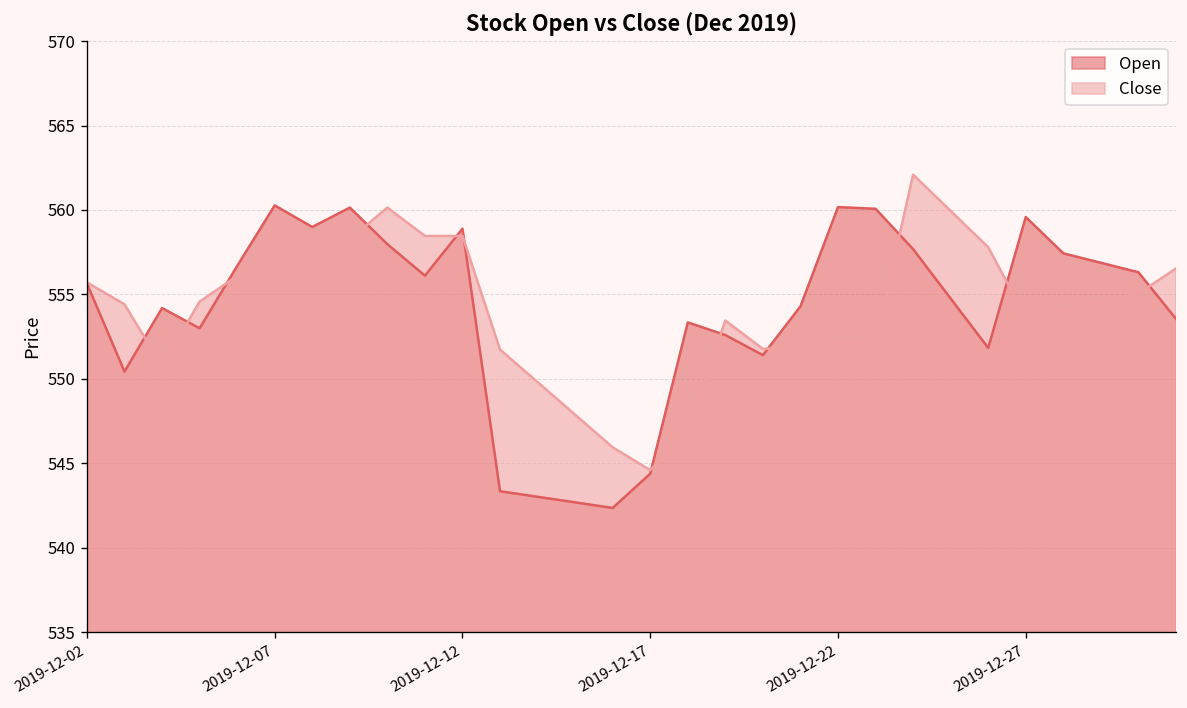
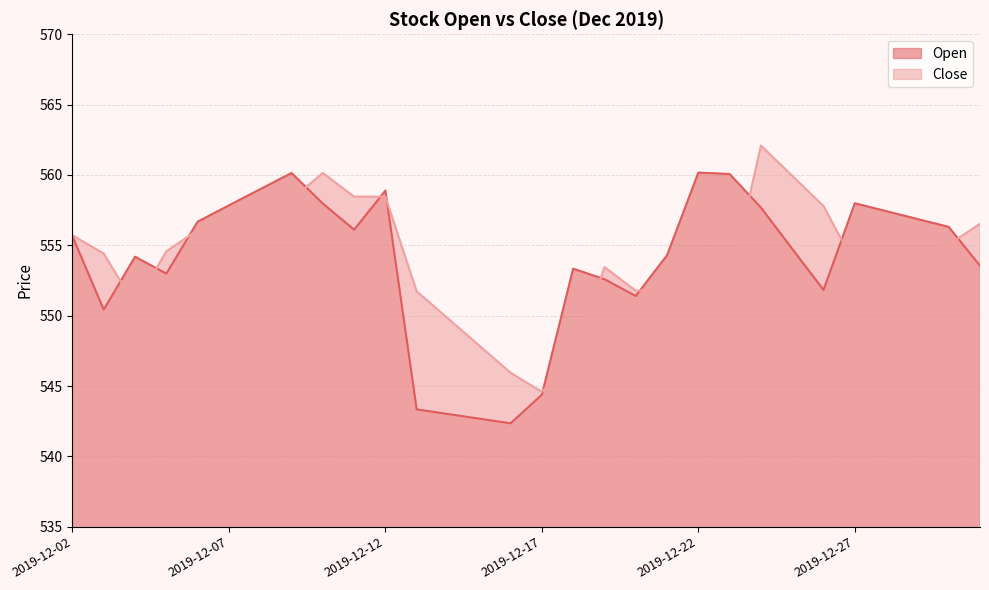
Open, 2019-12-07: 560.3 -> 557.8
Open, 2019-12-27: 559.6 -> 558.0
